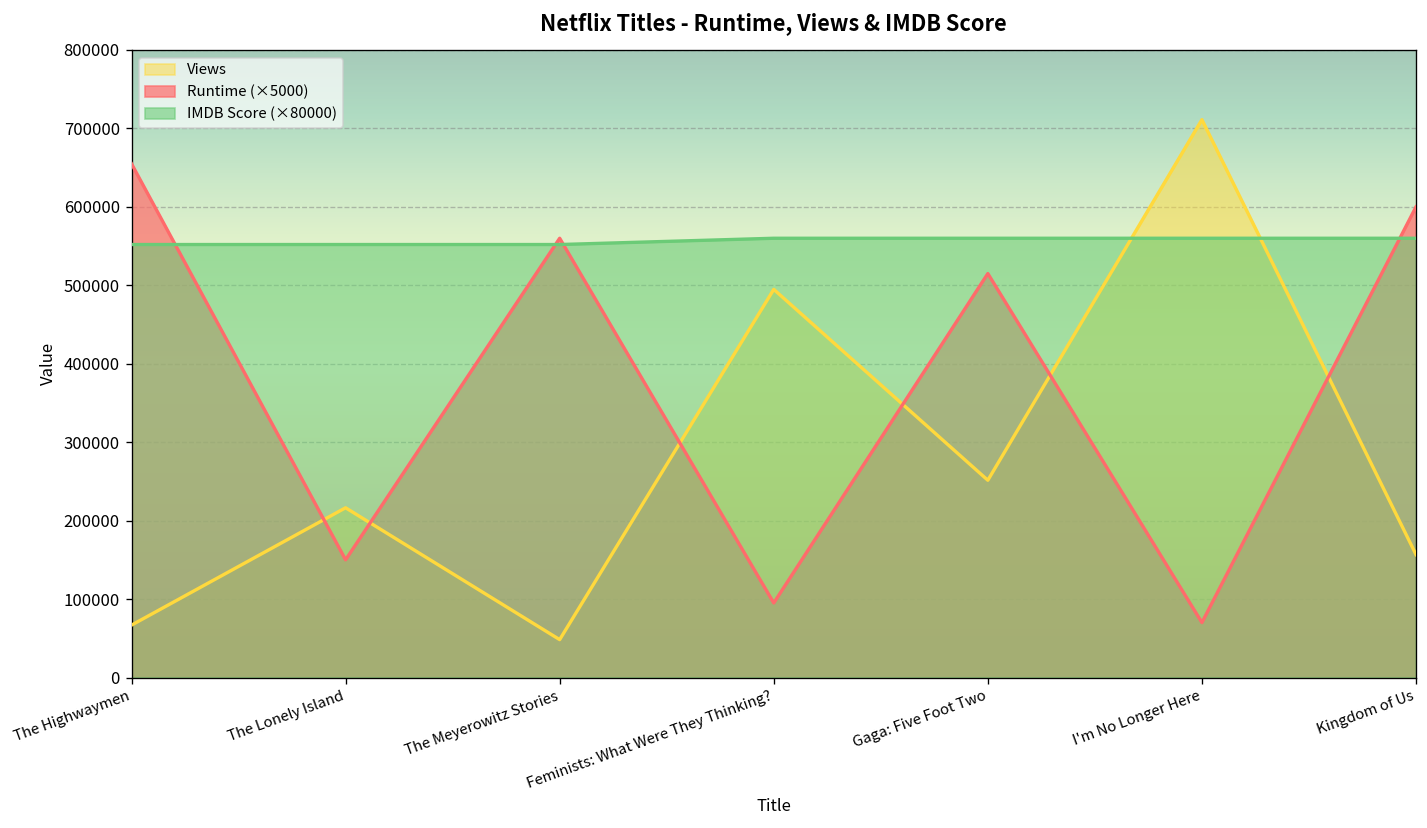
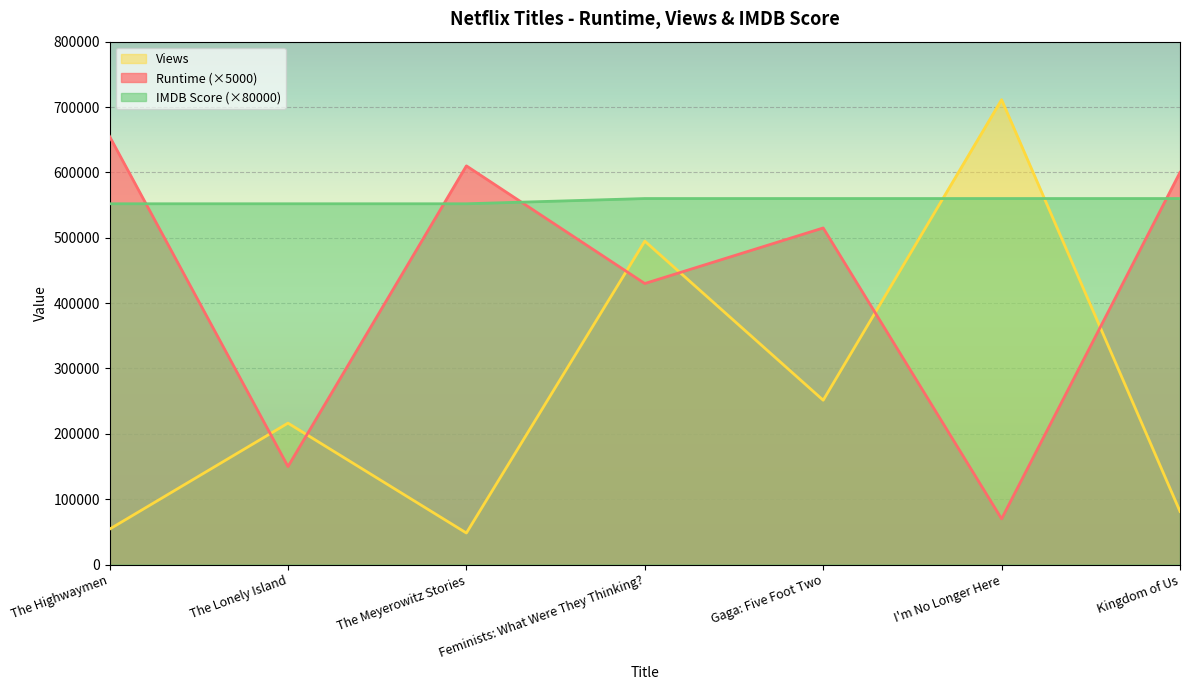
Views, The Highwaymen: 70000 -> 50000
Runtime (×5000), The Meyerowitz Stories: 560000 -> 610000
Runtime (×5000), Feminists: What Were They Thinking?: 100000 -> 430000
Views, Kingdom of Us: 160000 -> 80000
